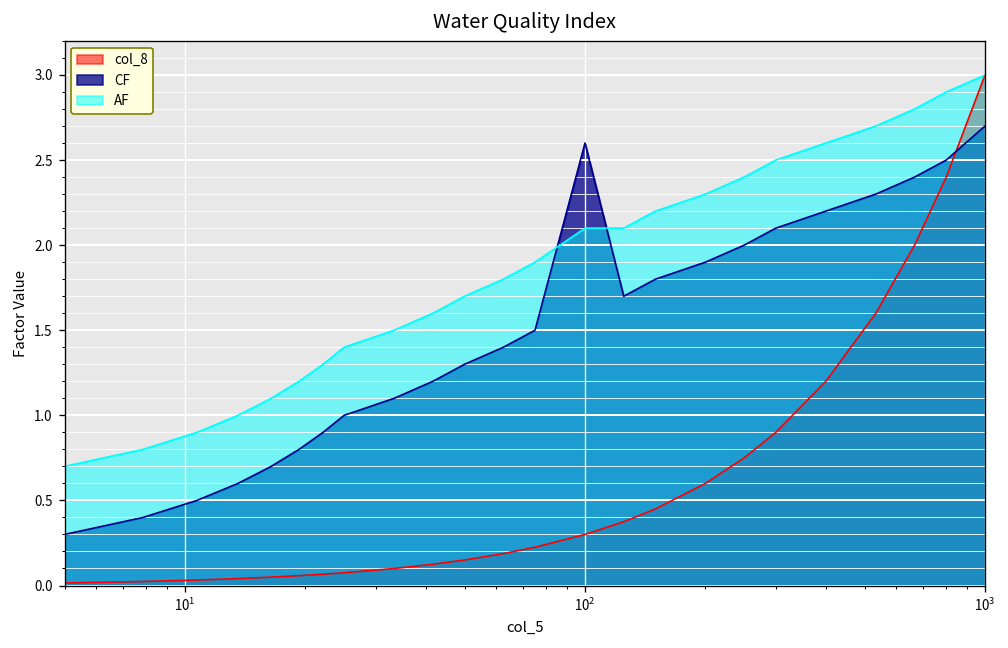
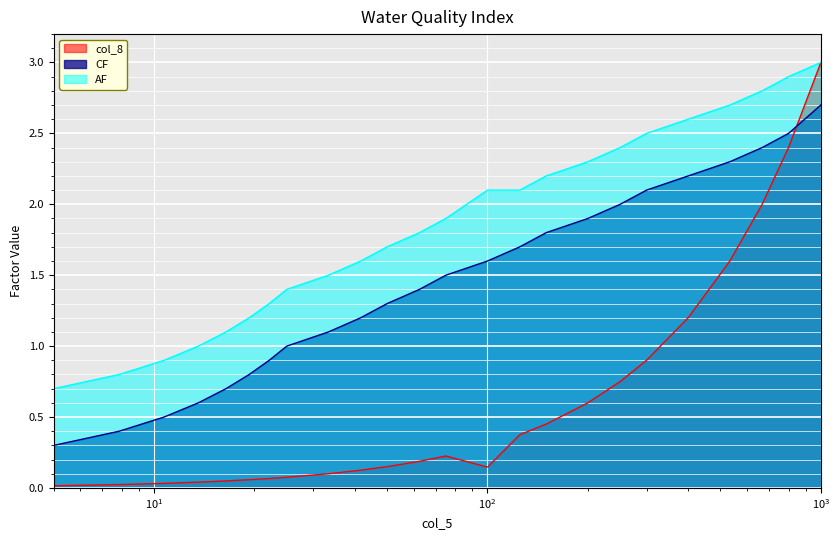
col_8, 10^2: 0.30 -> 0.15
CF, 10^2: 2.6 -> 1.6
